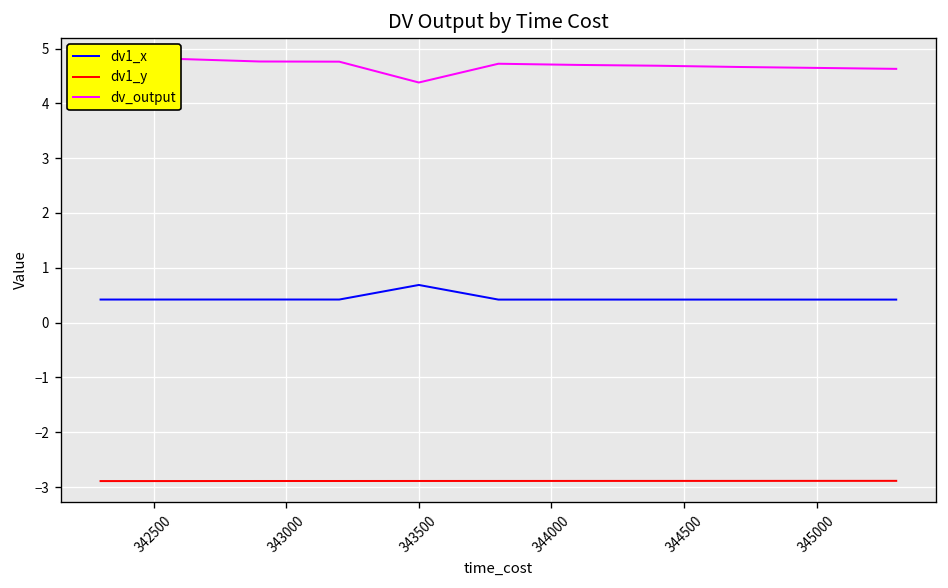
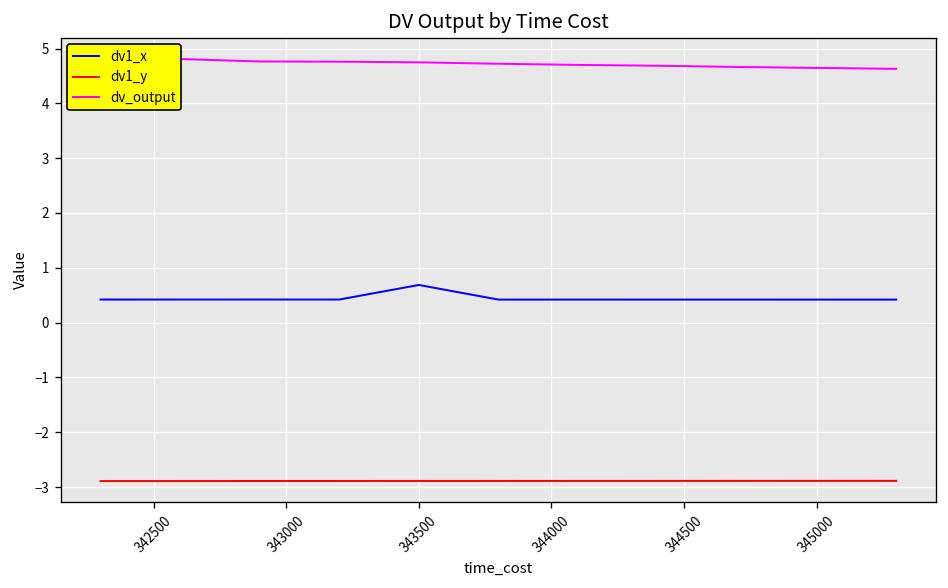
dv_output, 343500: 4.4 -> 4.7
